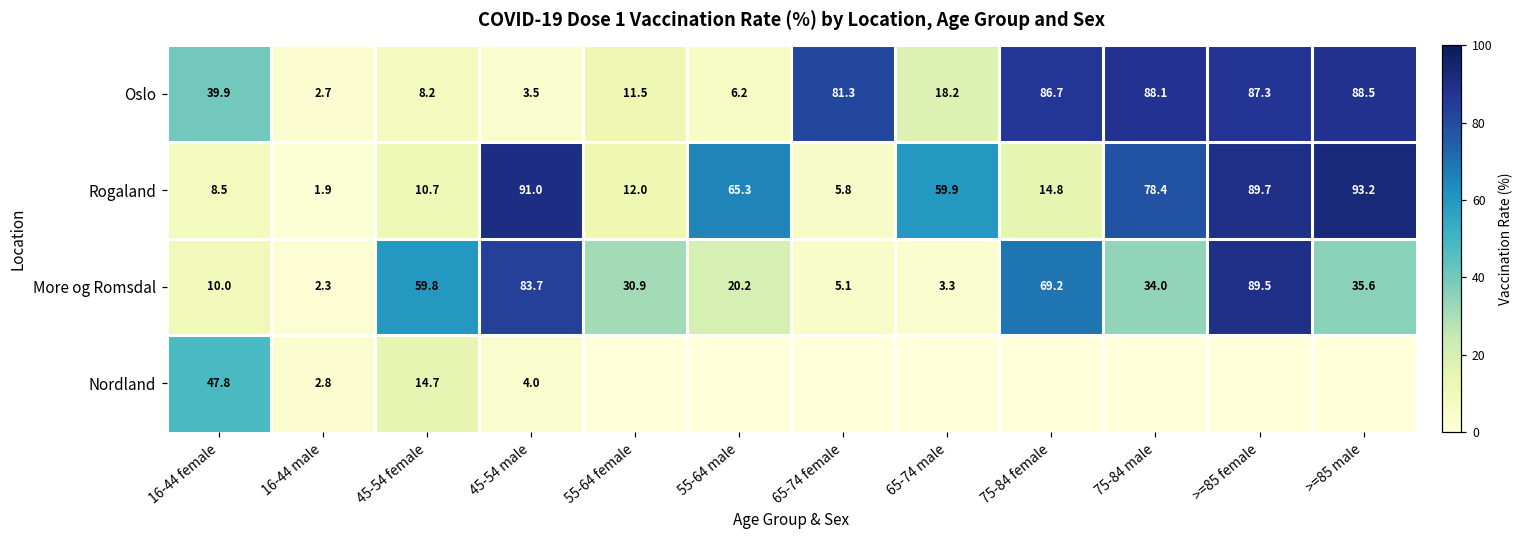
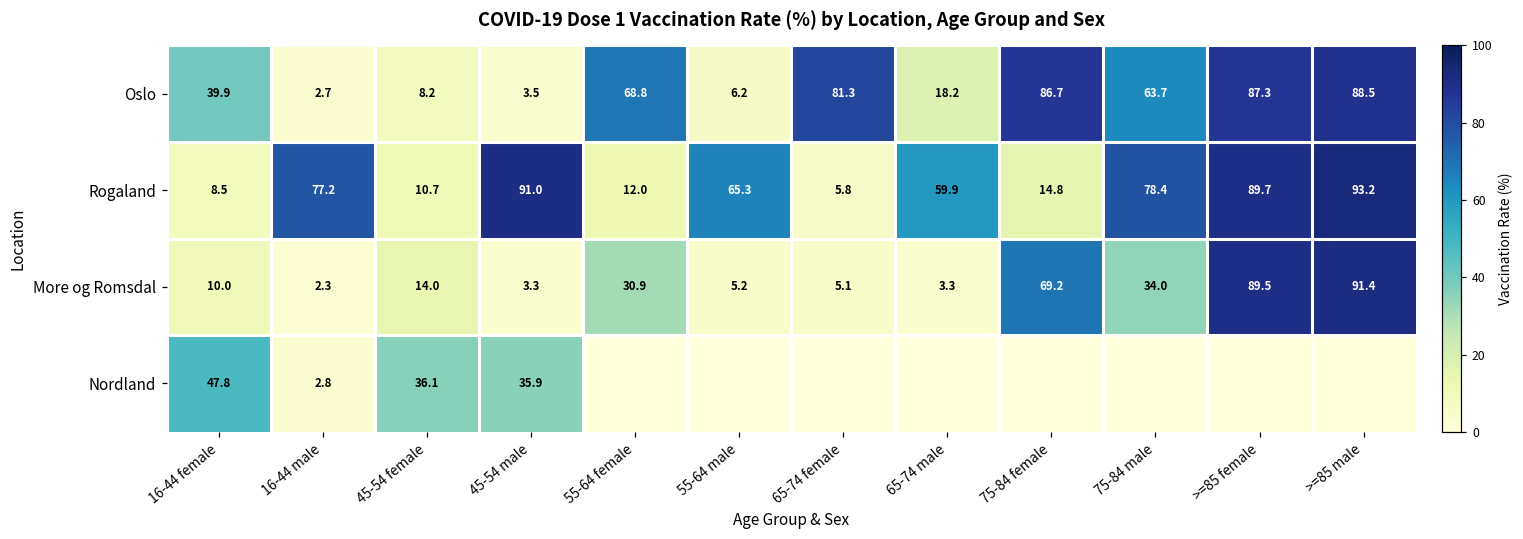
Oslo, 55-64 female: 11.5 -> 68.8
Oslo, 75-84 male: 88.1 -> 63.7
Rogaland, 16-44 male: 1.9 -> 77.2
More og Romsdal, 45-54 female: 59.8 -> 14.0
More og Romsdal, 45-54 male: 83.7 -> 3.3
More og Romsdal, 55-64 male: 20.2 -> 5.2
More og Romsdal, >=85 male: 35.6 -> 91.4
Nordland, 45-54 female: 14.7 -> 36.1
Nordland, 45-54 male: 4.0 -> 35.9
